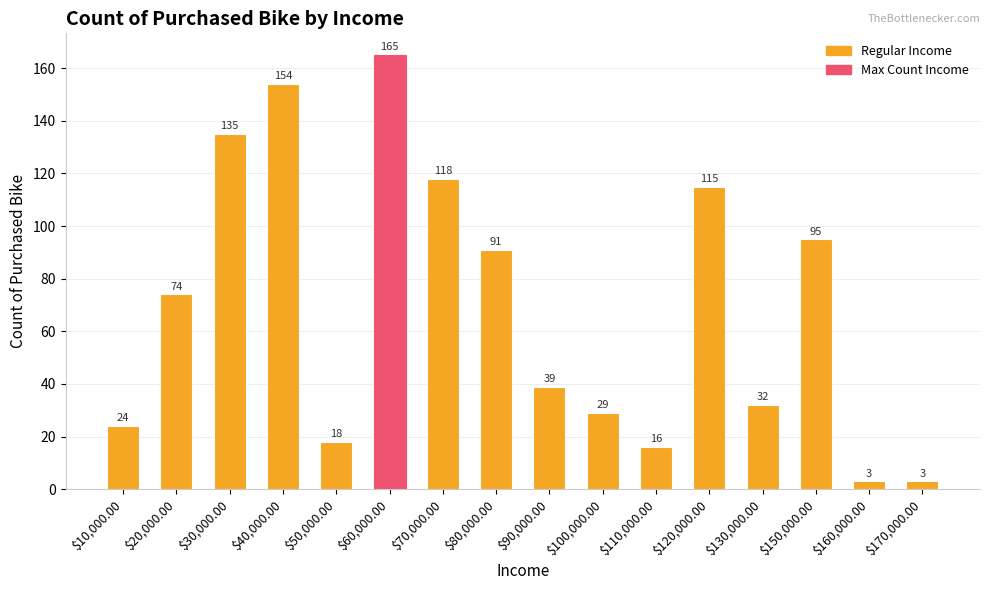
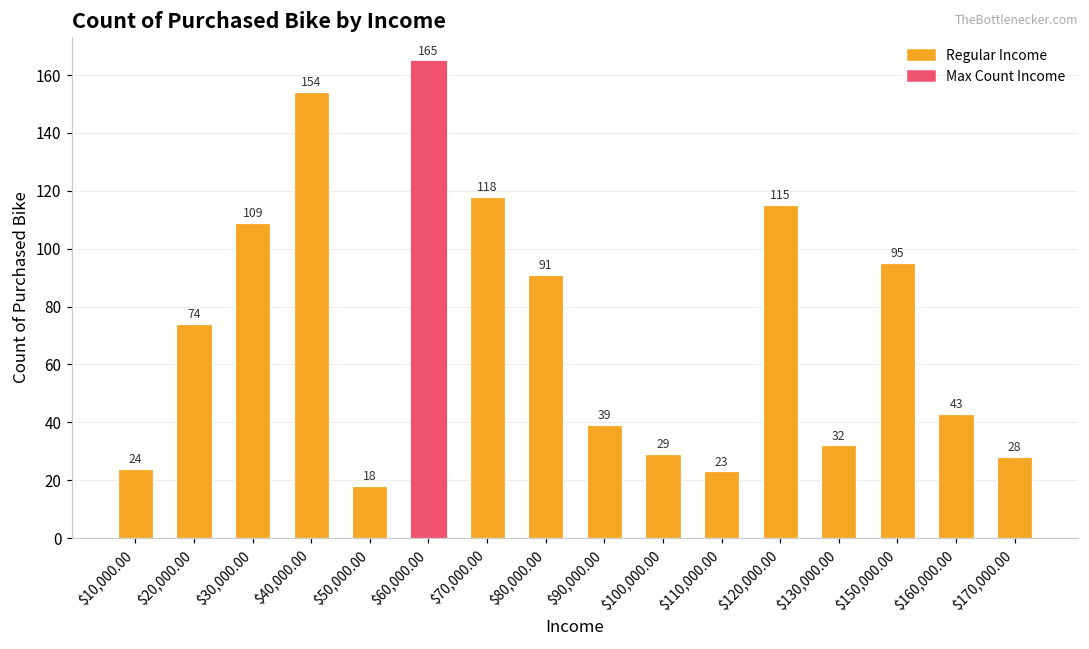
$30,000.00: 135 -> 109
$110,000.00: 16 -> 23
$160,000.00: 3 -> 43
$170,000.00: 3 -> 28
